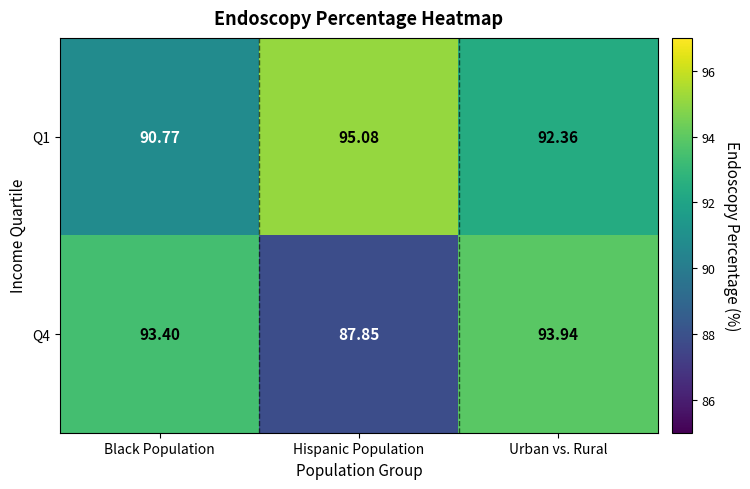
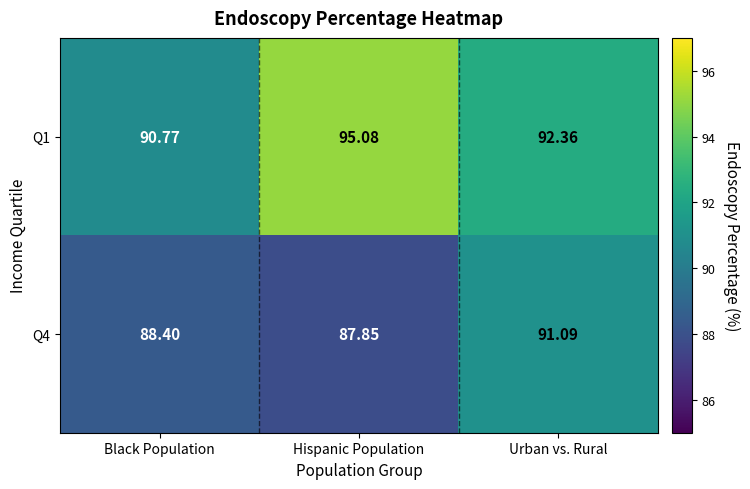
Q4, Black Population: 93.40 -> 88.40
Q4, Urban vs. Rural: 93.94 -> 91.09
